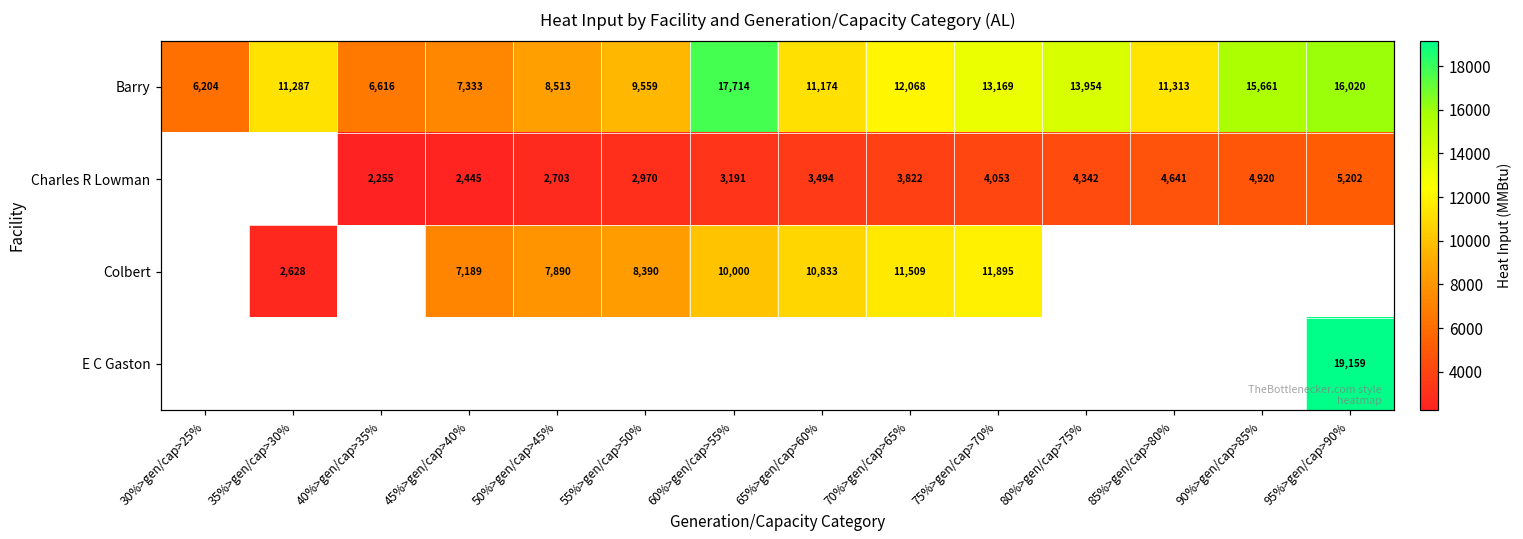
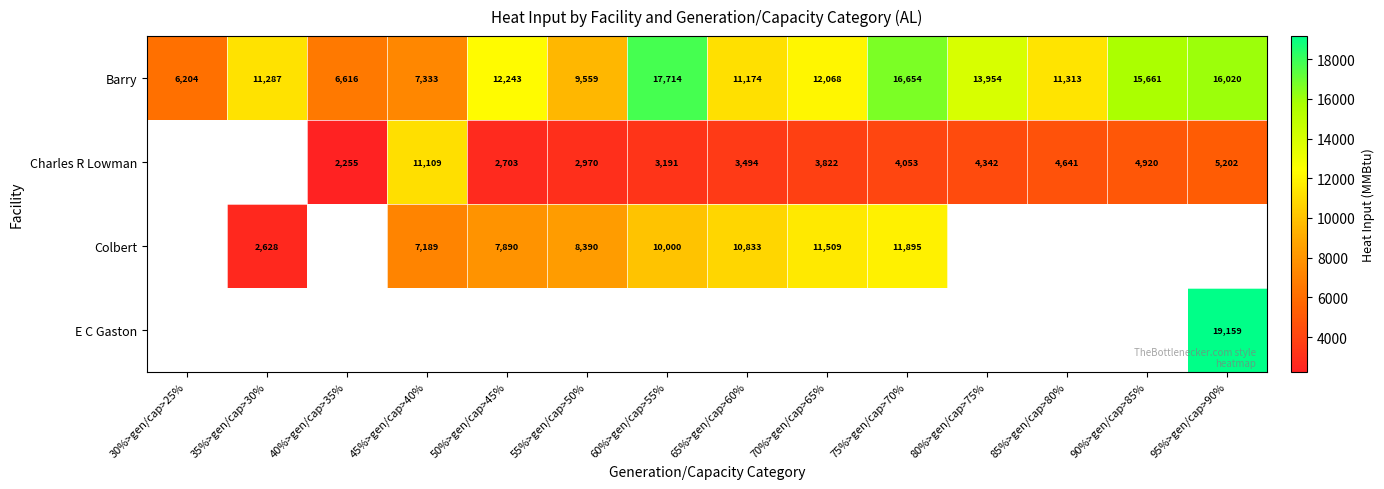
Barry, 50%>gen/cap>45%: 8,513 -> 12,243
Barry, 75%>gen/cap>70%: 13,169 -> 16,654
Charles R Lowman, 45%>gen/cap>40%: 2,445 -> 11,109
